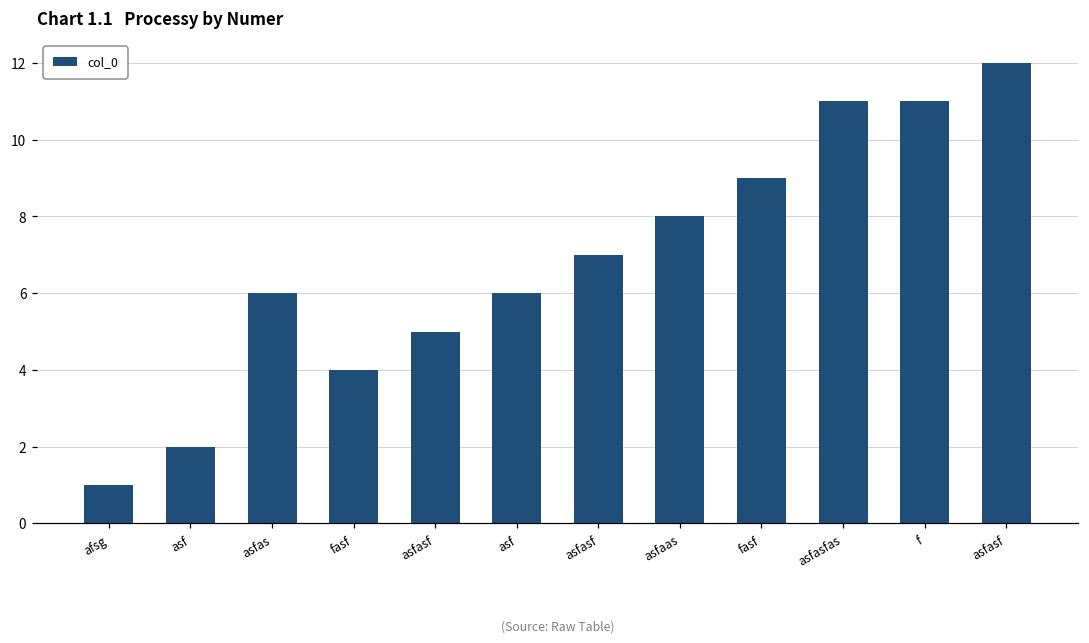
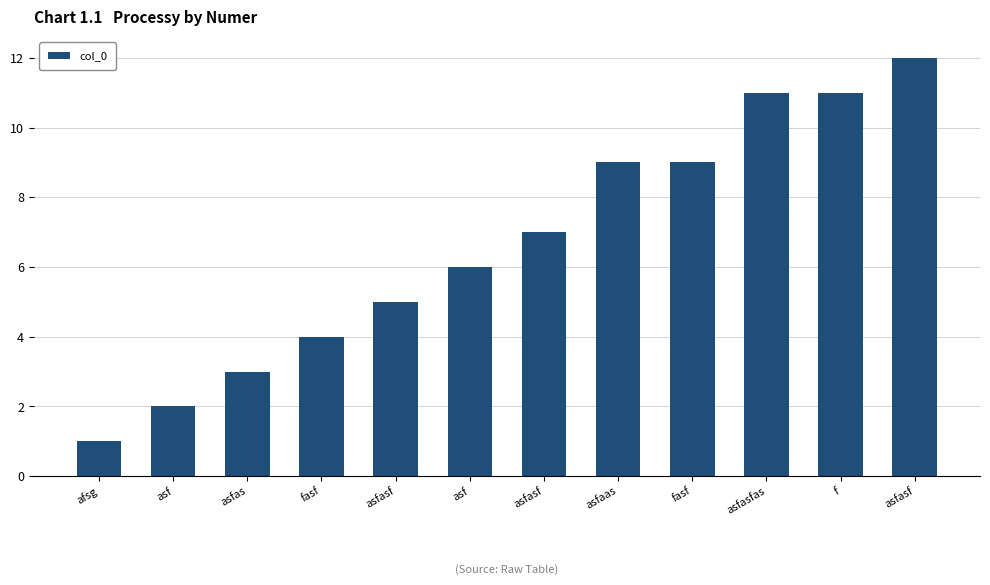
asfas: 6 -> 3
asfaas: 8 -> 9
